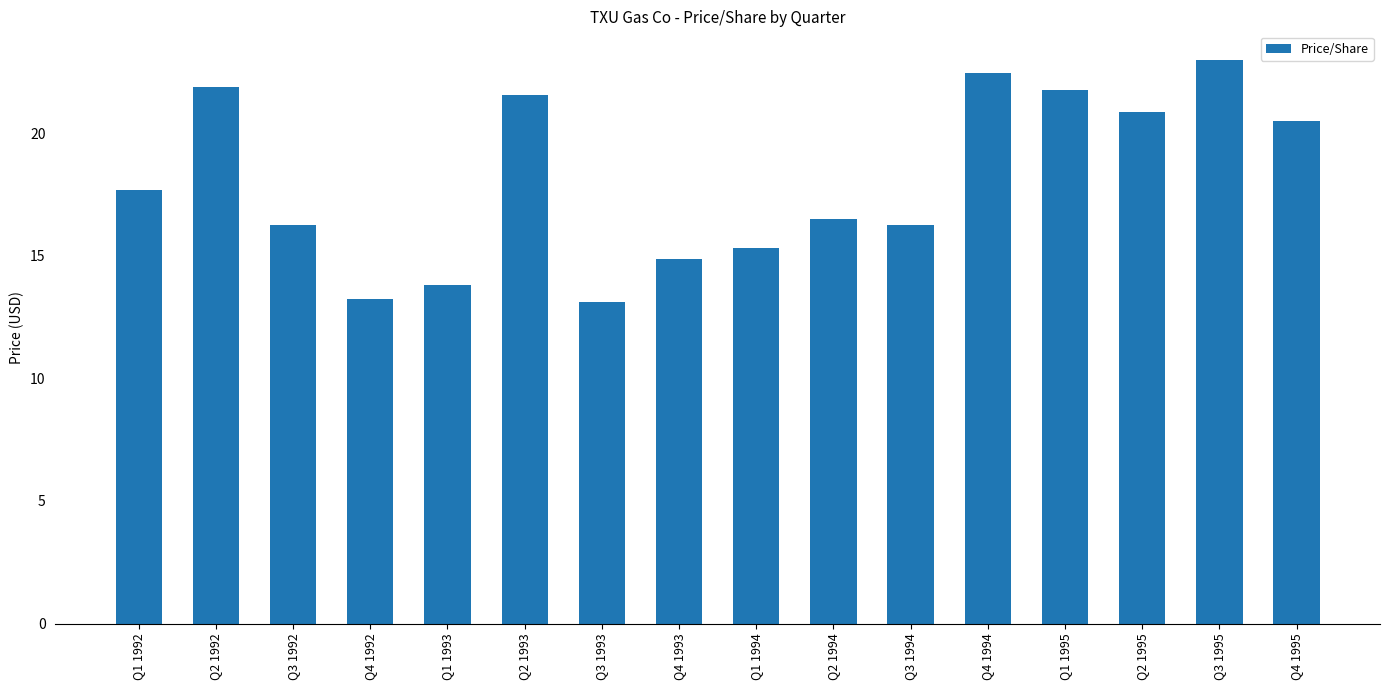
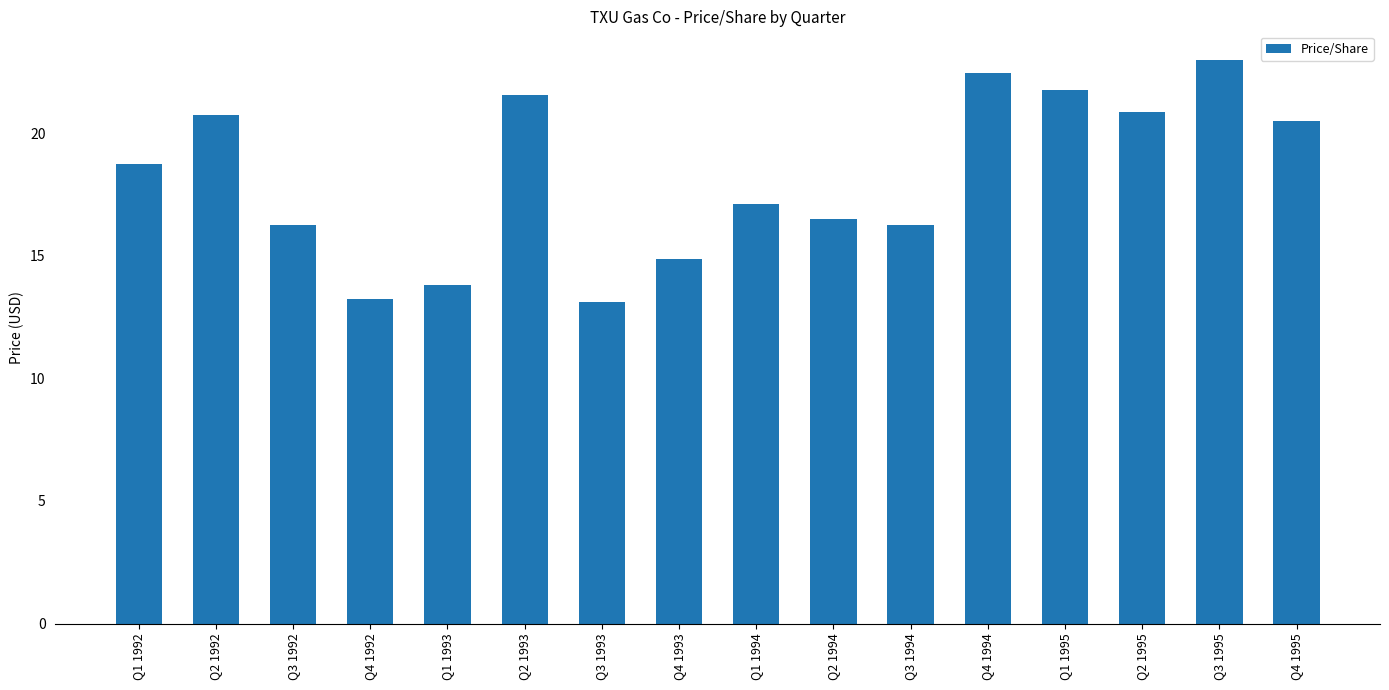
Q1 1992: 17.7 -> 18.8
Q2 1992: 21.9 -> 20.8
Q1 1994: 15.3 -> 17.1
